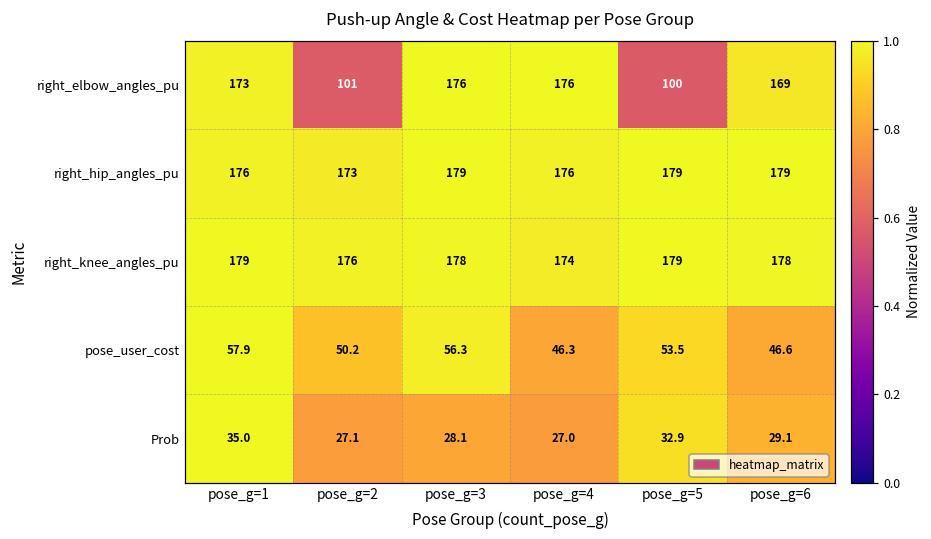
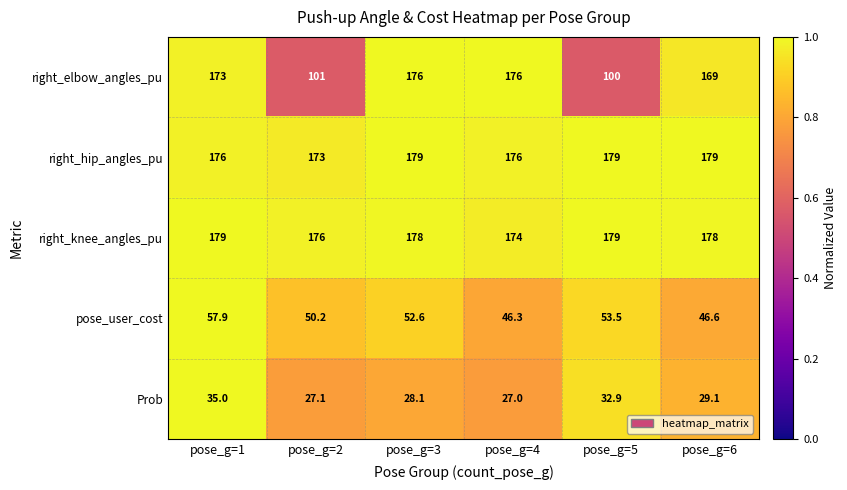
pose_user_cost, pose_g=3: 56.3 -> 52.6
